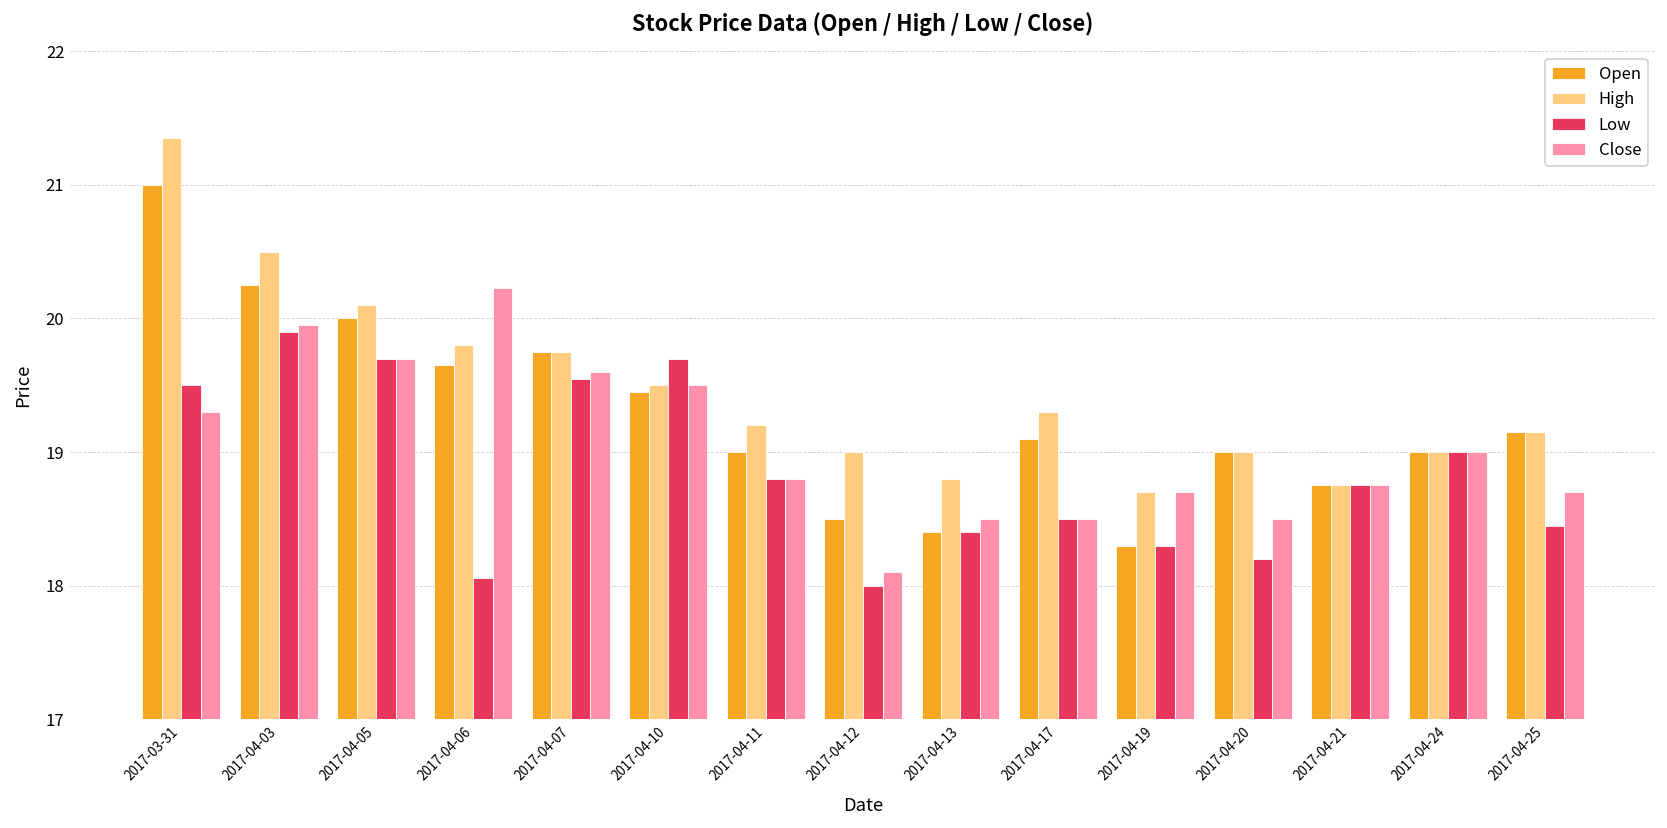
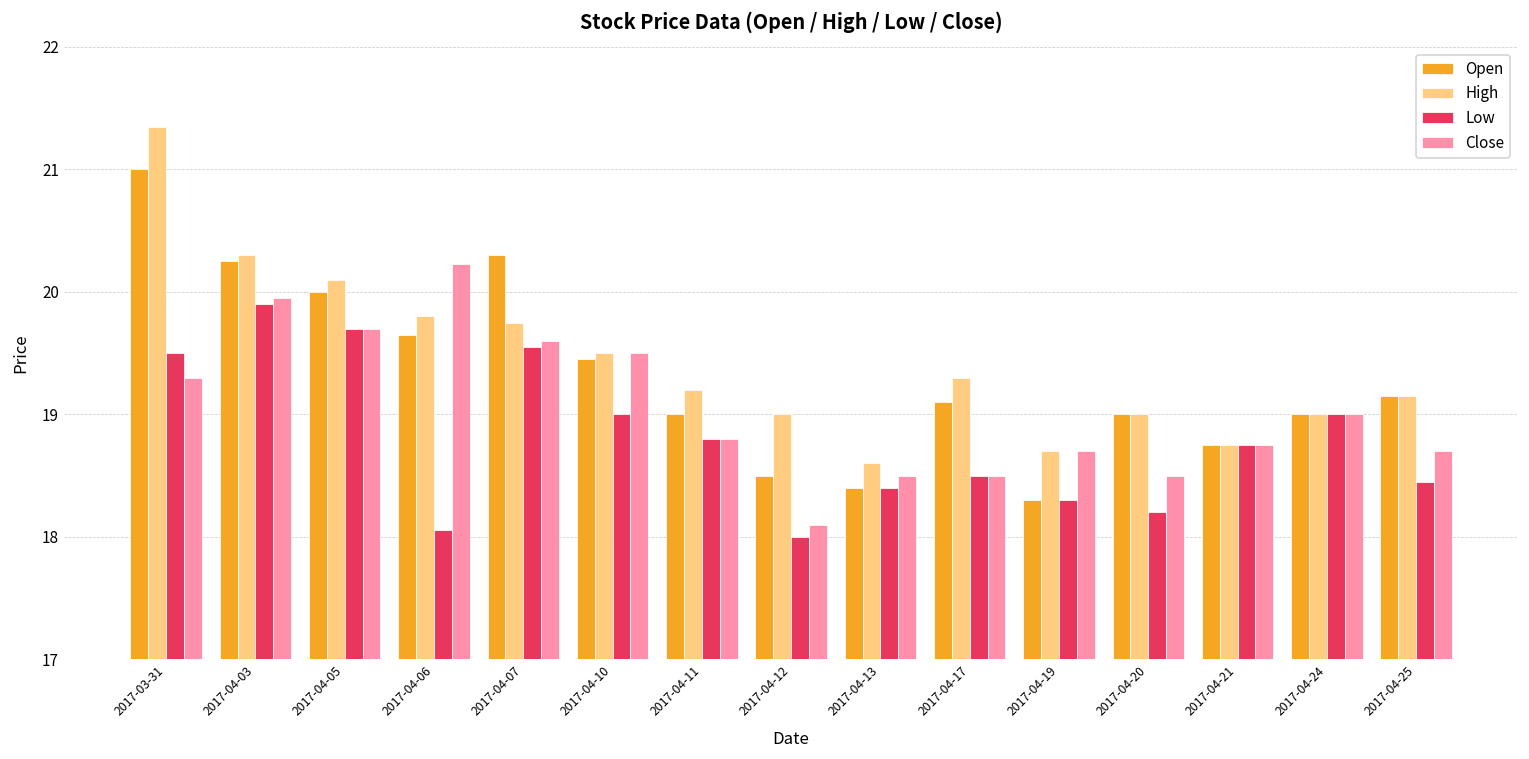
High, 2017-04-03: 20.5 -> 20.3
Open, 2017-04-07: 19.75 -> 20.30
Low, 2017-04-10: 19.7 -> 19.0
High, 2017-04-13: 18.8 -> 18.6
